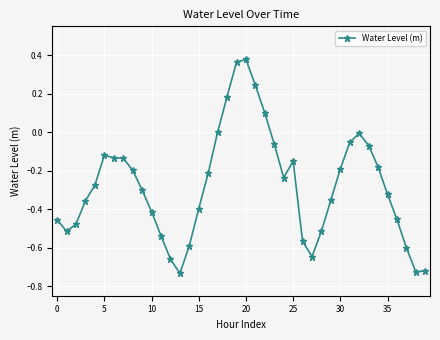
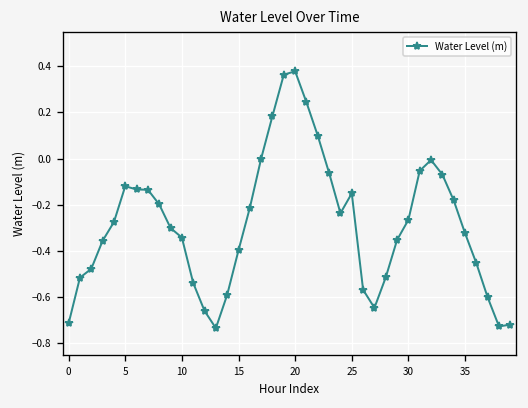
0: -0.46 -> -0.71
10: -0.41 -> -0.34
30: -0.19 -> -0.27
